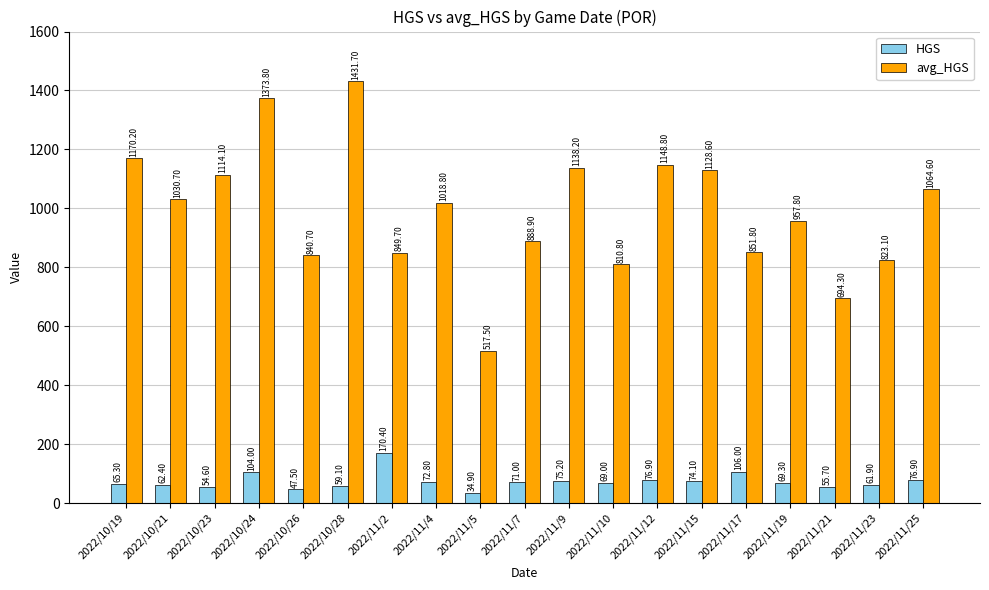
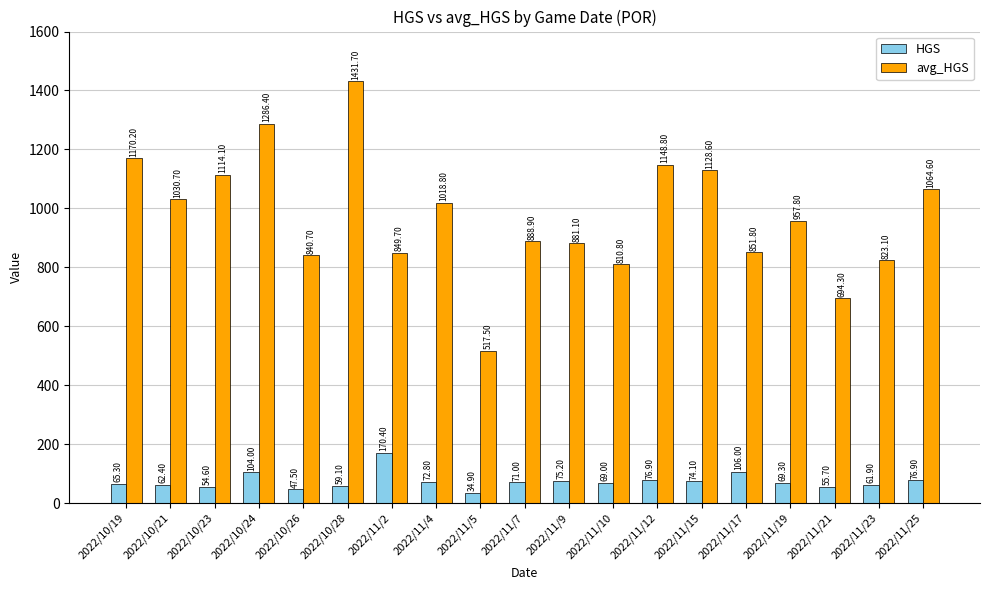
avg_HGS, 2022/10/24: 1373.80 -> 1286.40
avg_HGS, 2022/11/9: 1138.20 -> 881.10
